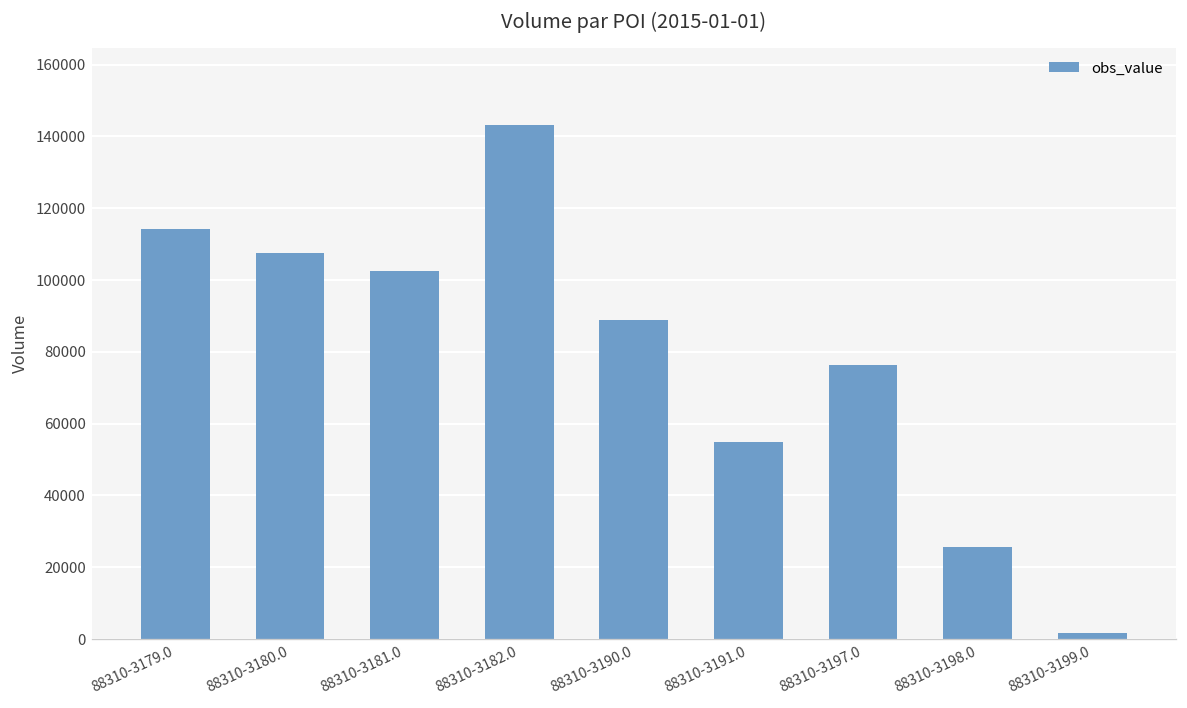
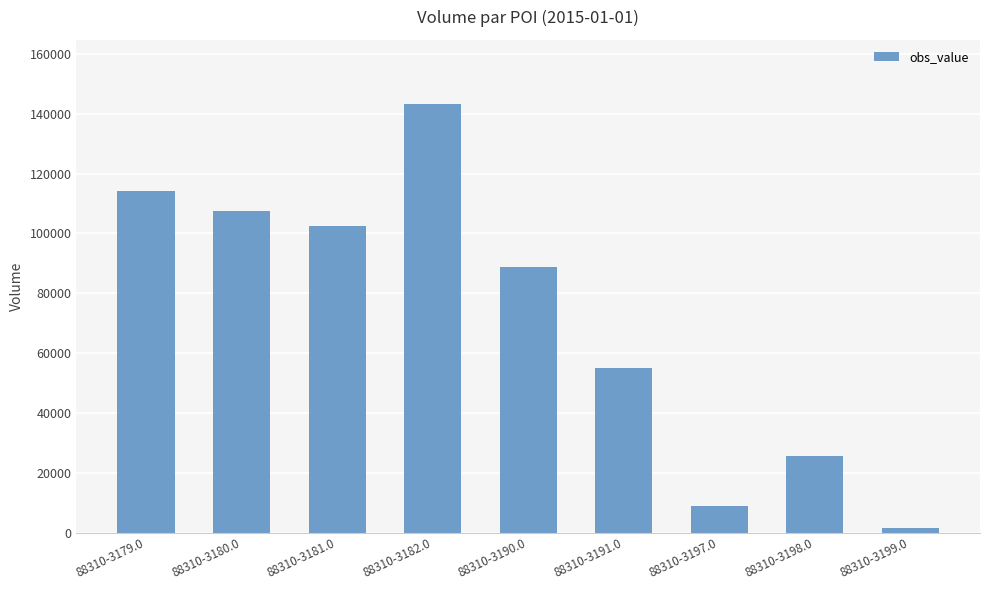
88310-3197.0: 76000 -> 9000
